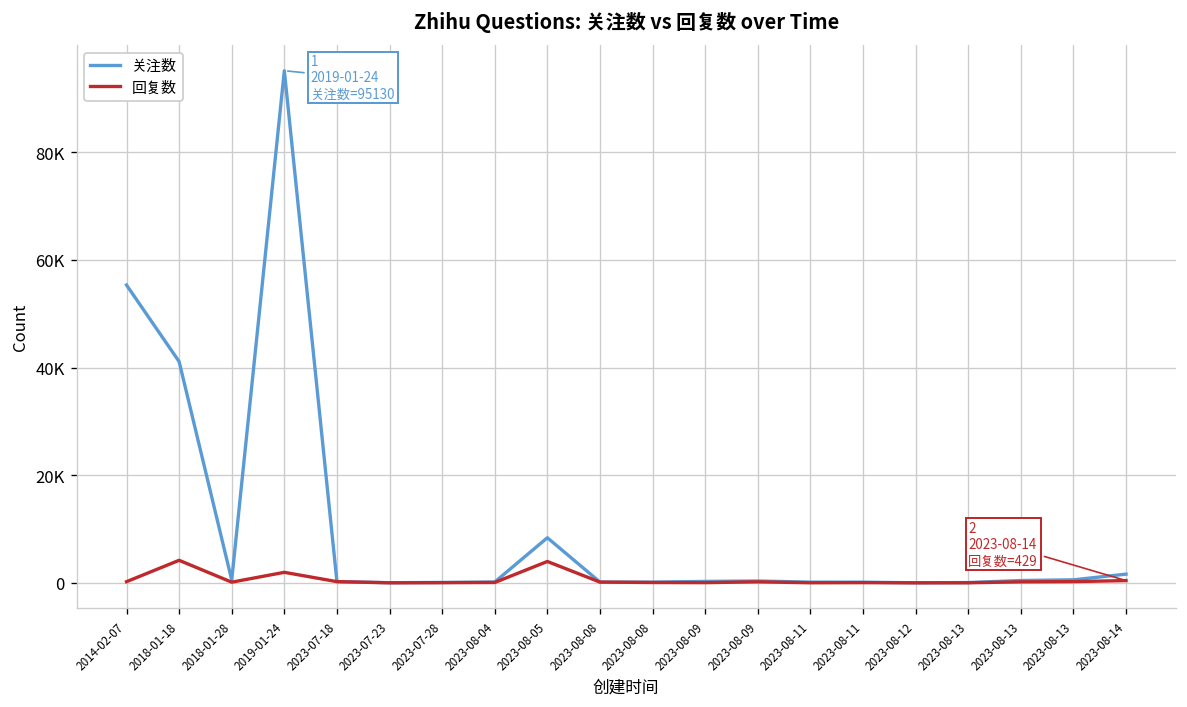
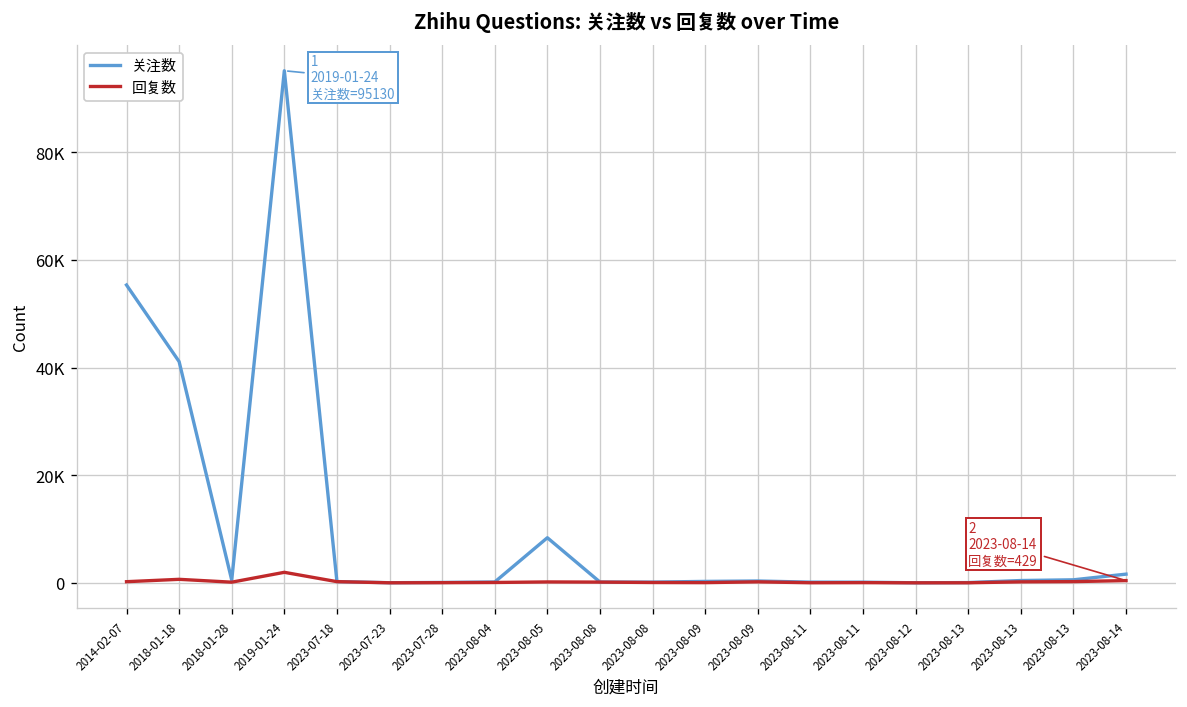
回复数, 2018-01-18: 4000 -> 1000
回复数, 2023-08-05: 4000 -> 0
